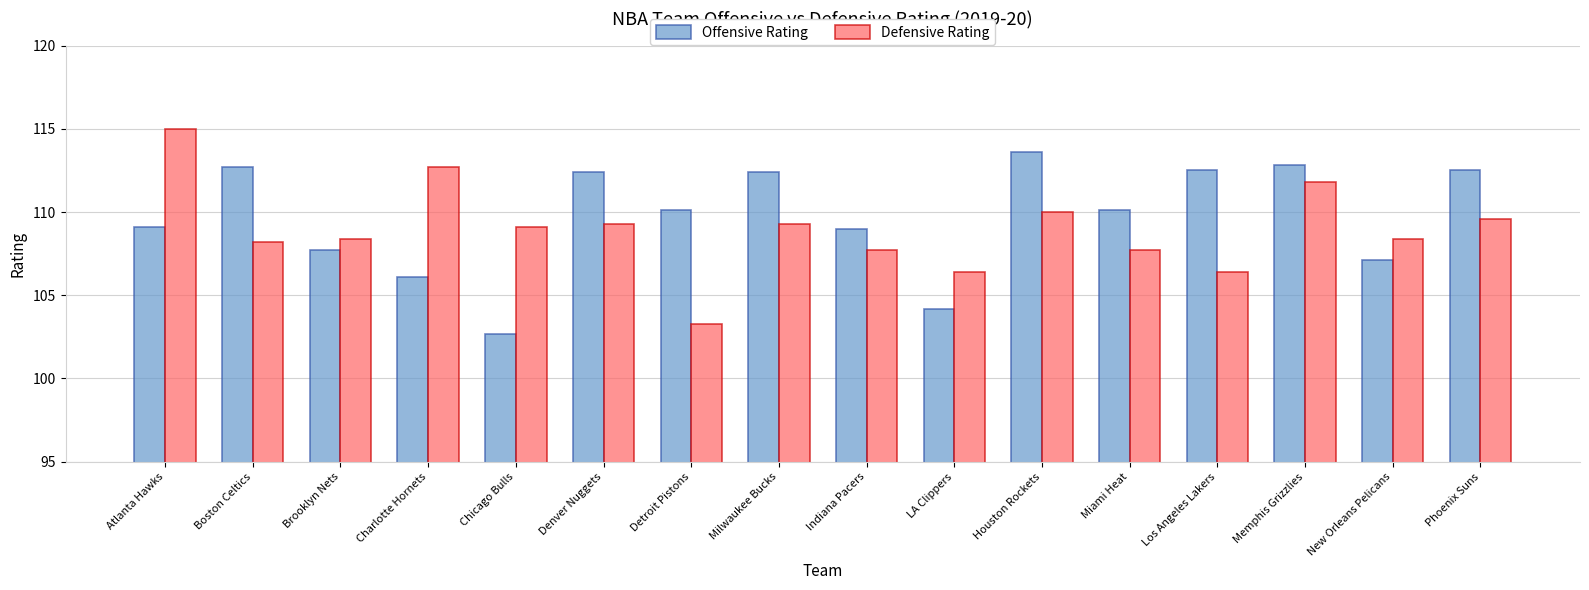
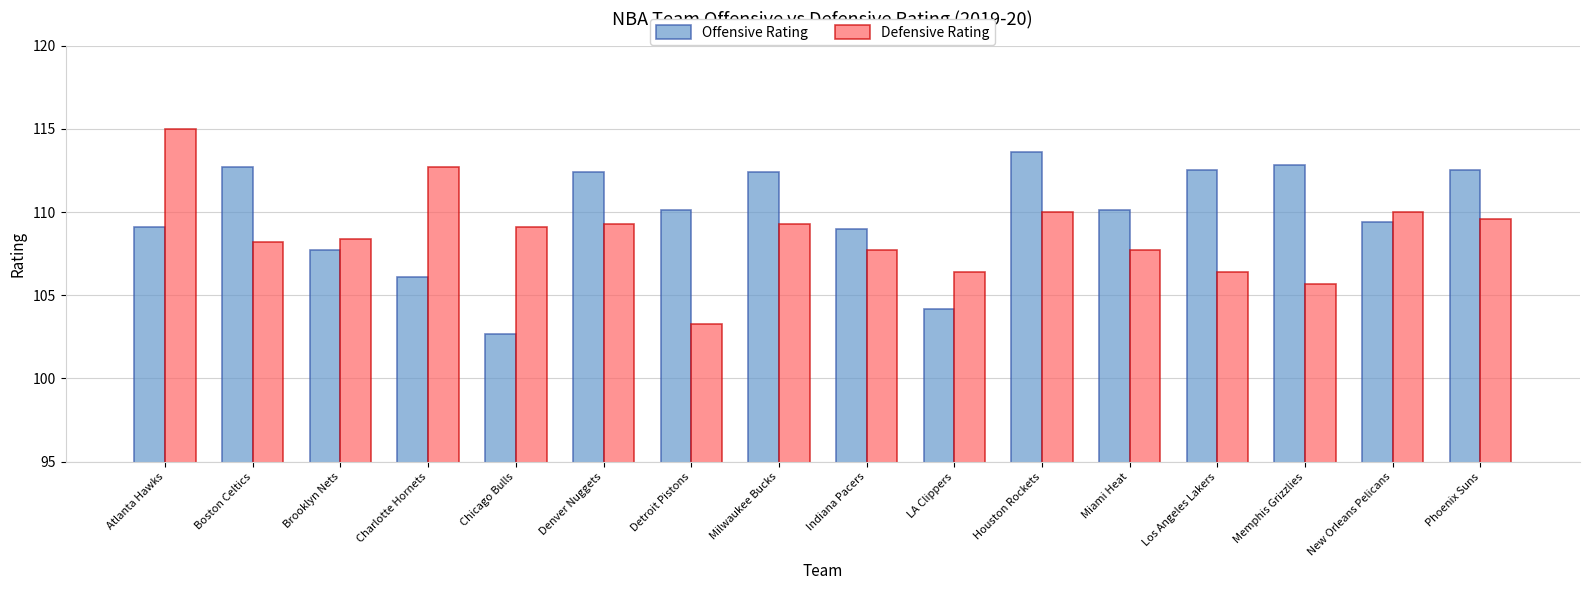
Defensive Rating, Memphis Grizzlies: 111.8 -> 105.7
Offensive Rating, New Orleans Pelicans: 107.1 -> 109.4
Defensive Rating, New Orleans Pelicans: 108.4 -> 110.0
